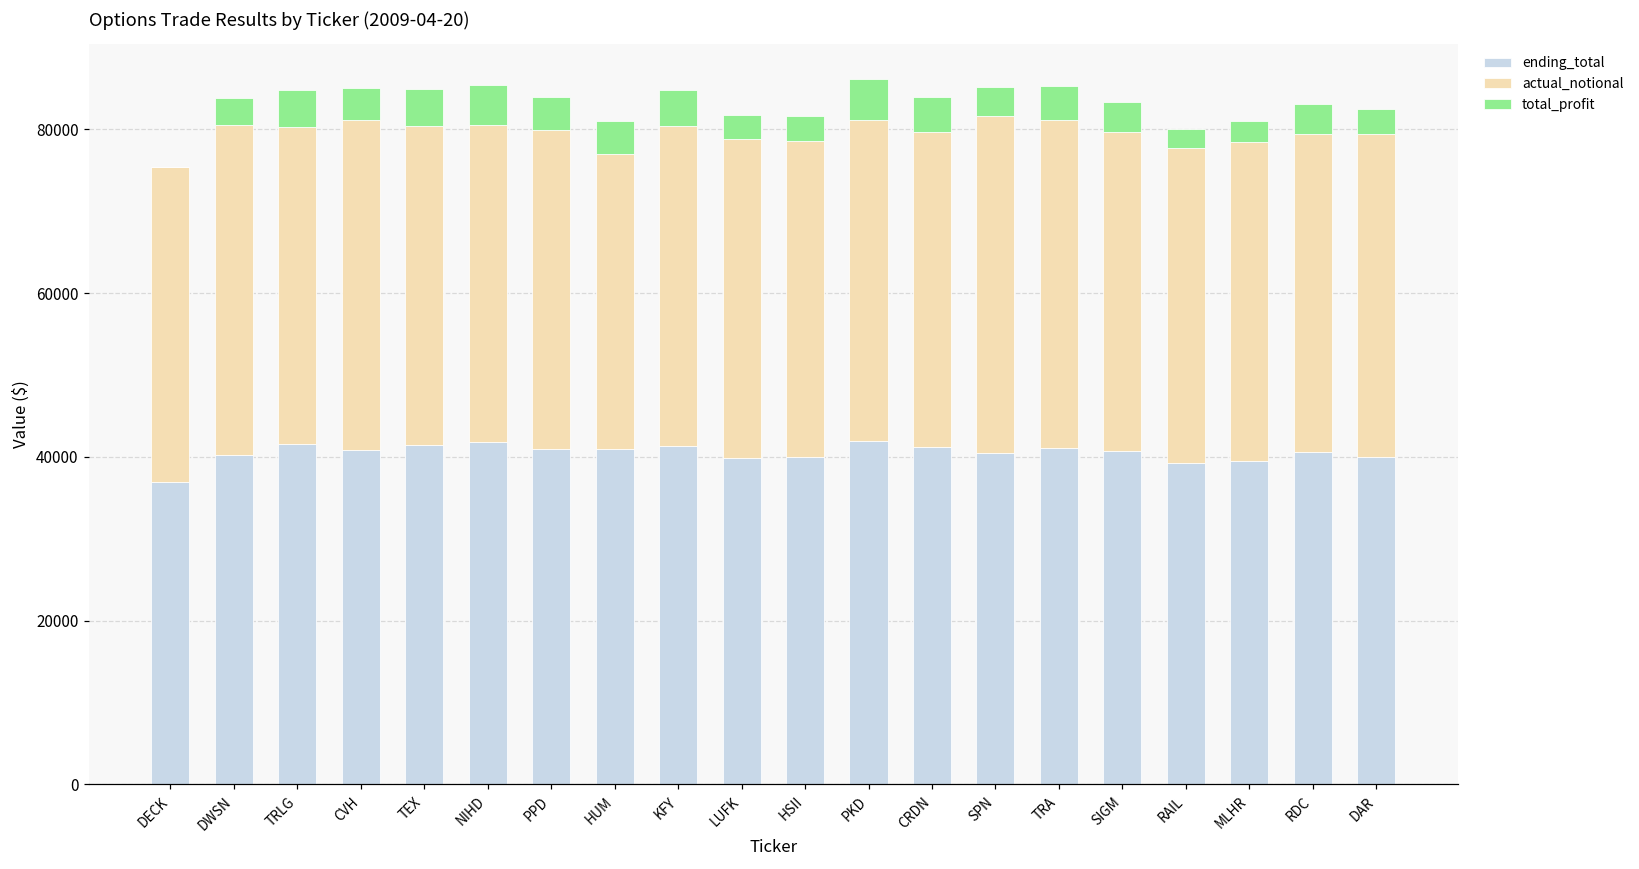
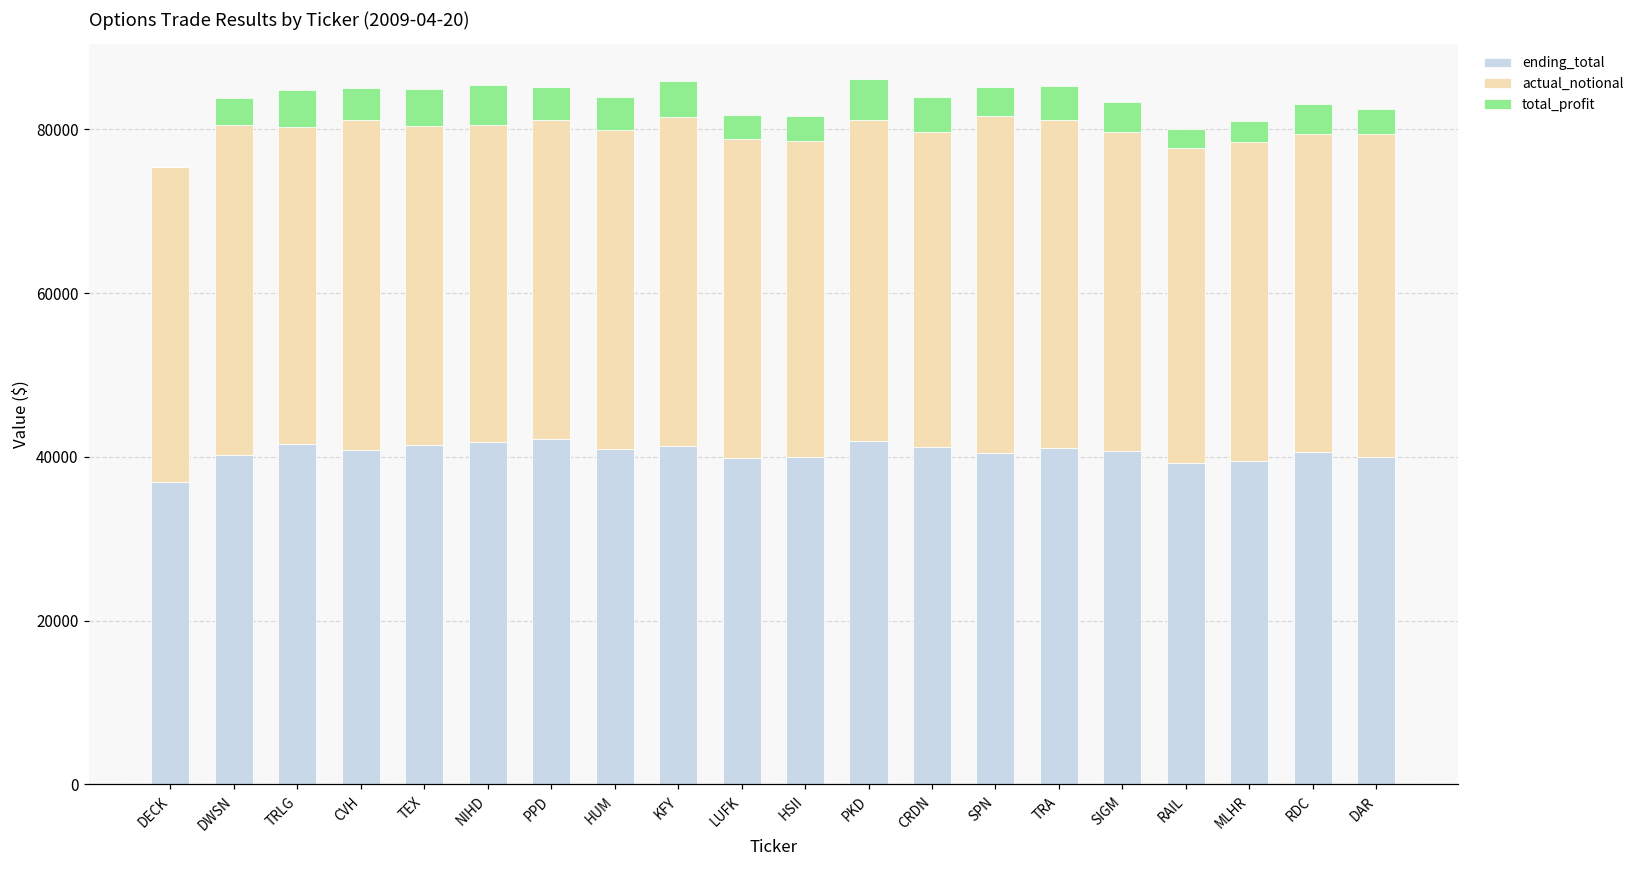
ending_total, PPD: 41000 -> 42000
actual_notional, HUM: 36000 -> 39000
actual_notional, KFY: 39000 -> 40000
